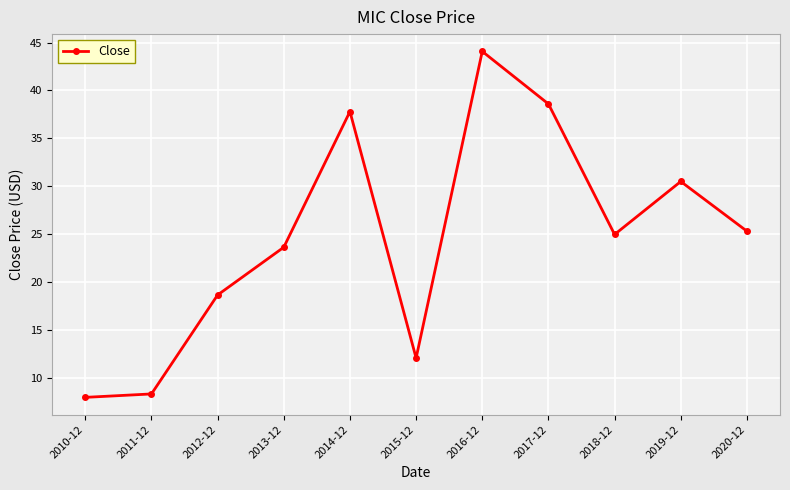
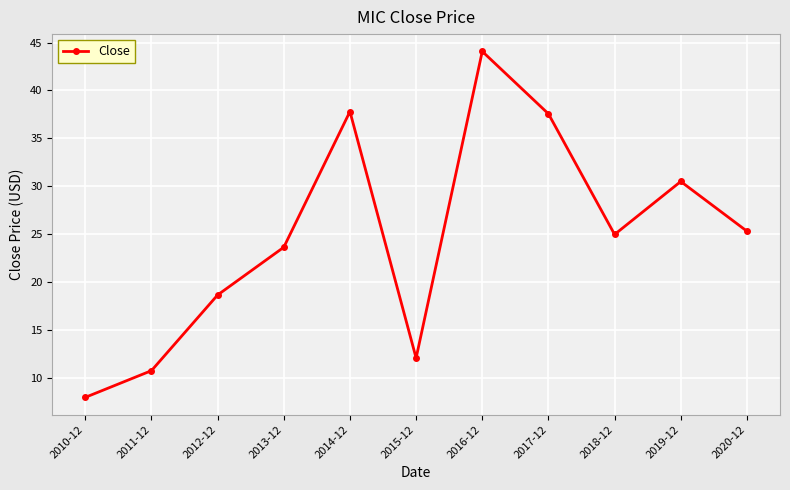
2011-12: 8 -> 11
2017-12: 39 -> 38
